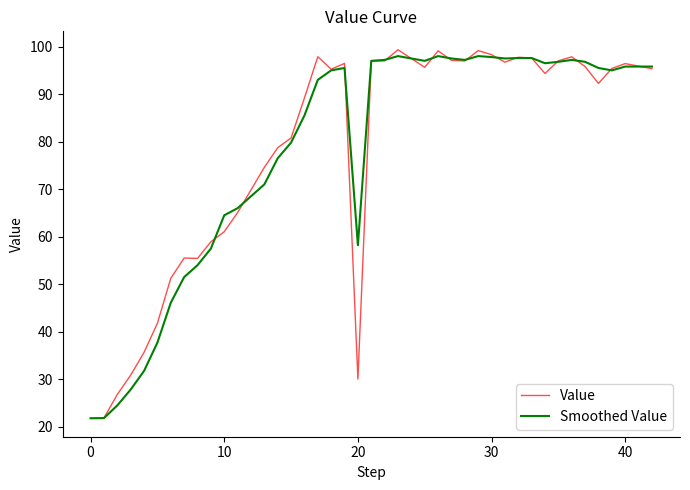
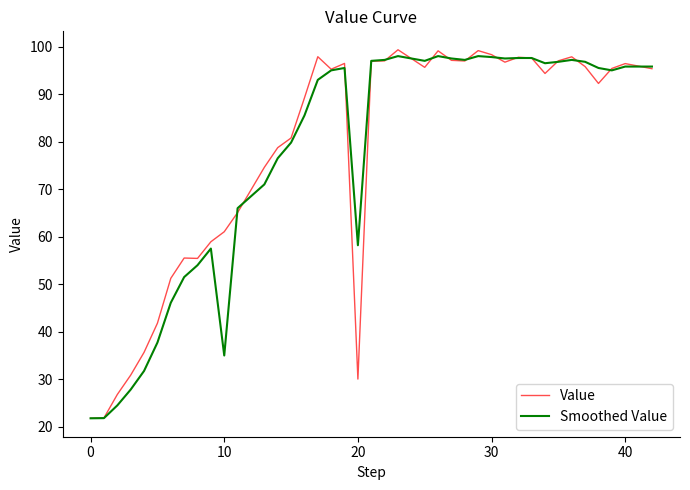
Smoothed Value, 10: 65 -> 35
